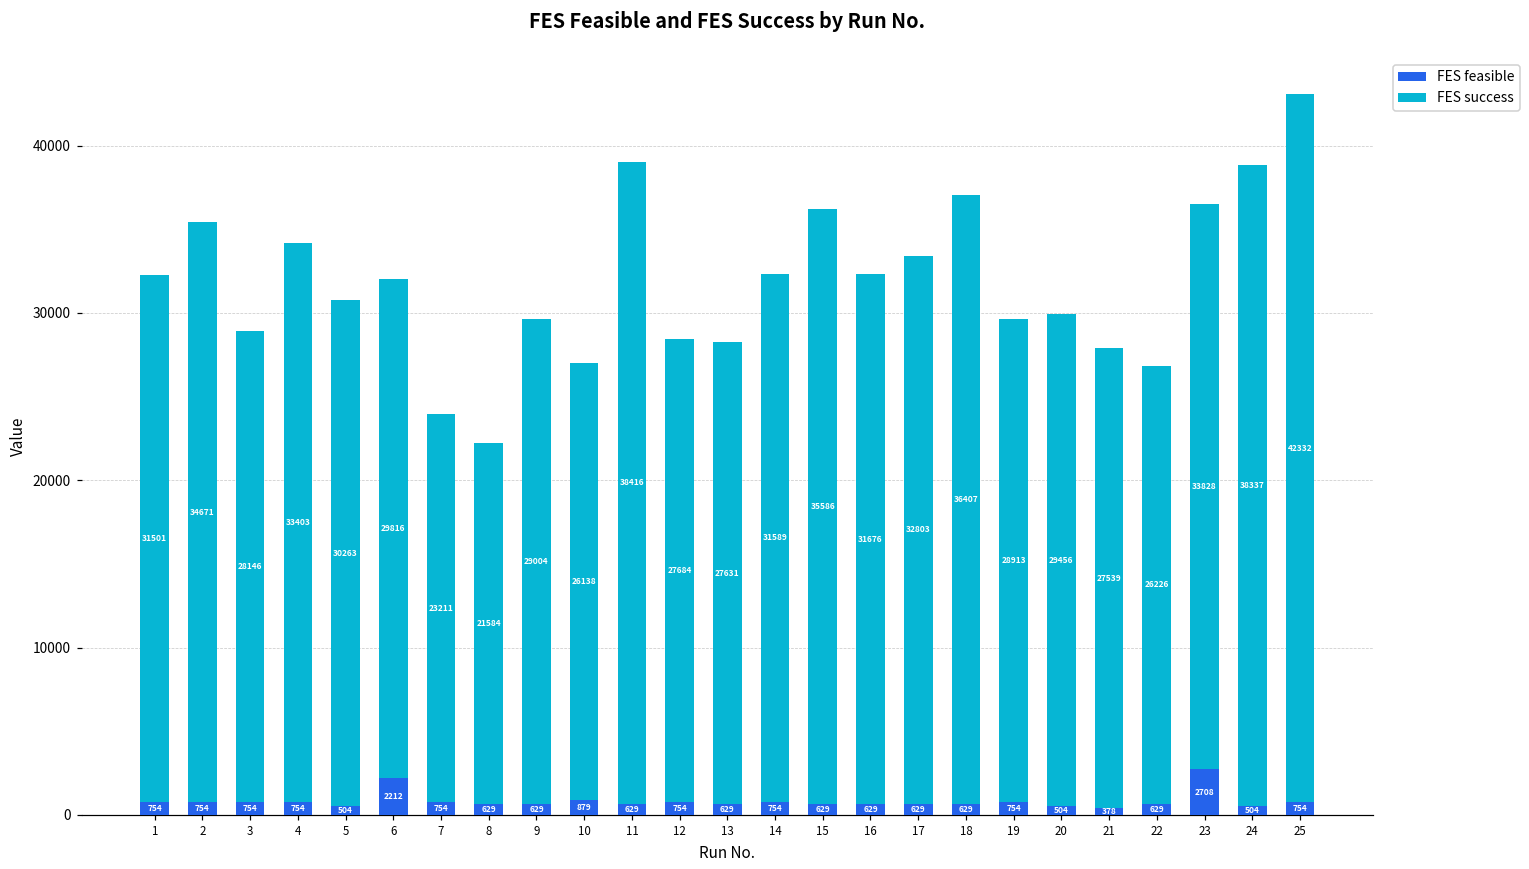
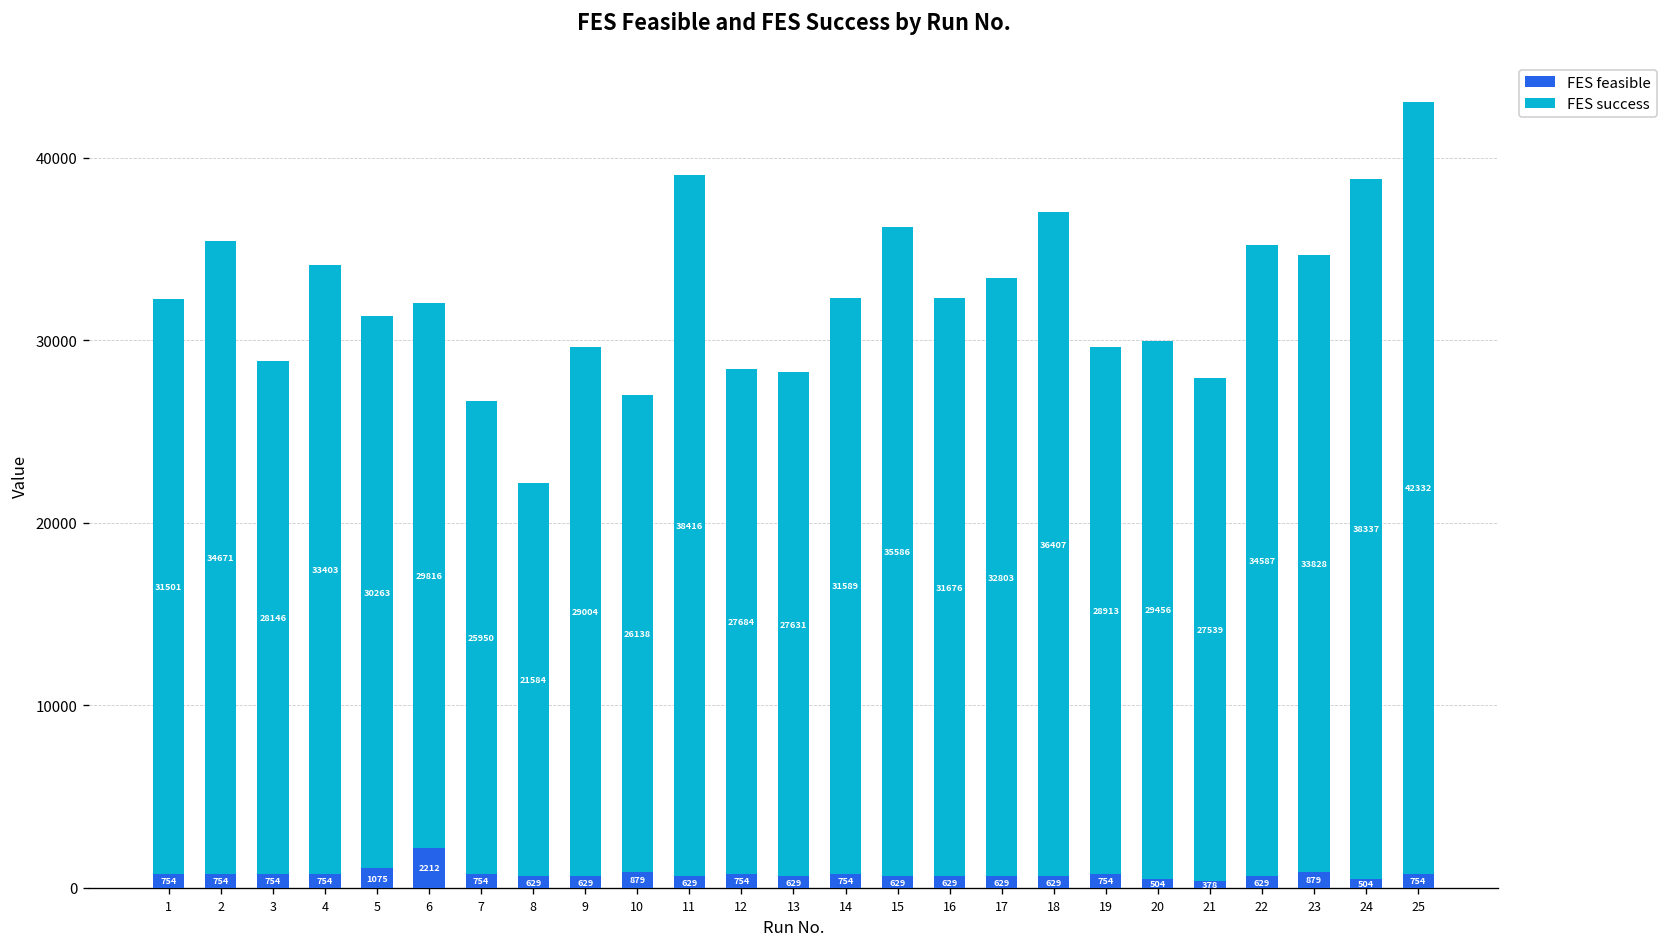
FES feasible, 5: 504 -> 1075
FES success, 7: 23211 -> 25950
FES success, 22: 26226 -> 34587
FES feasible, 23: 2708 -> 879
